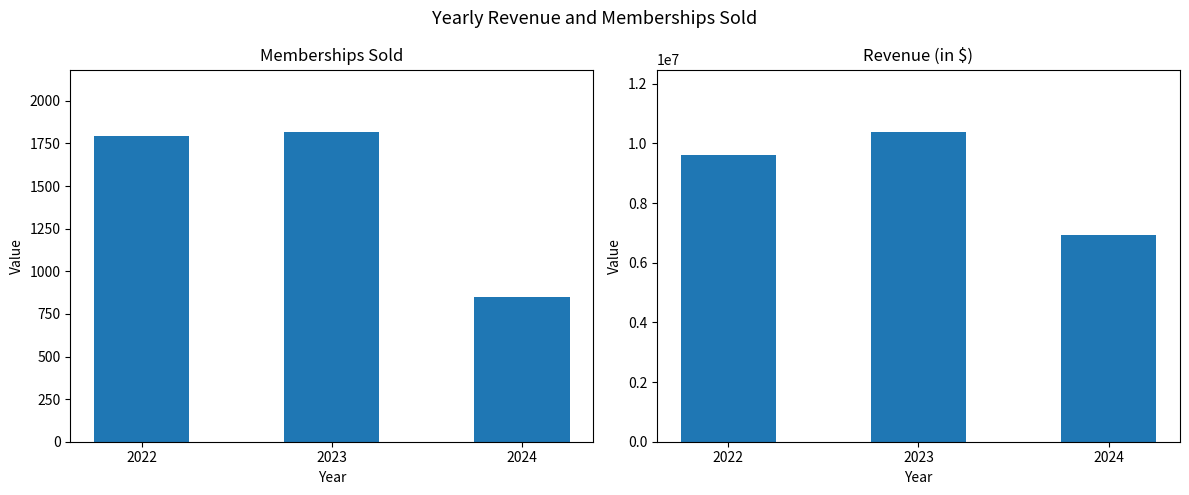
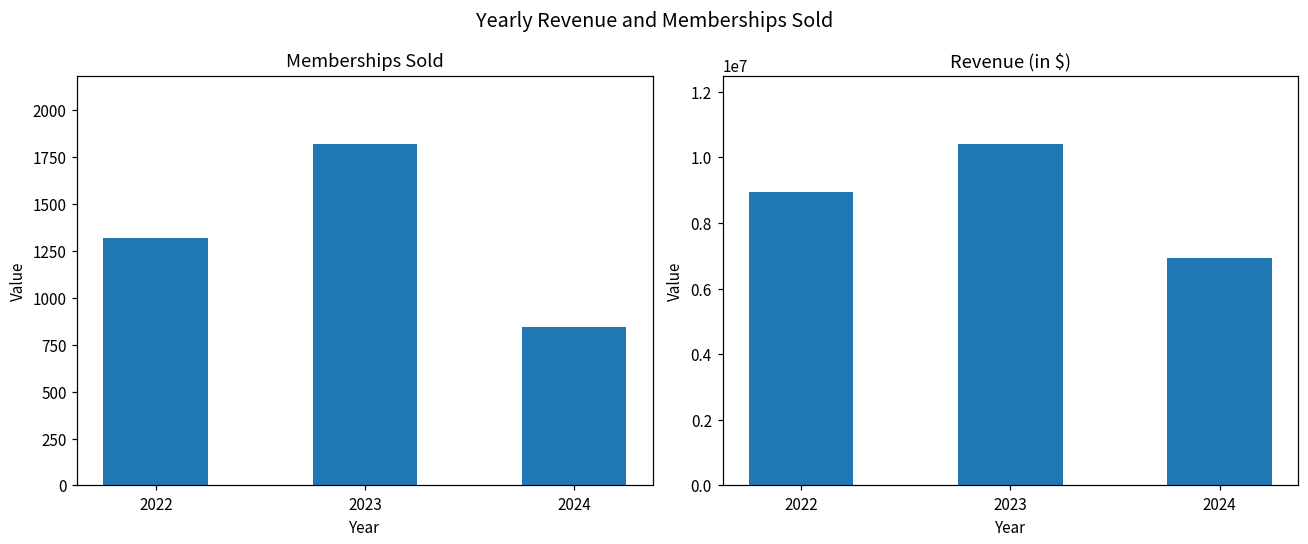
Memberships Sold, 2022: 1800 -> 1320
Revenue (in $), 2022: 9600000 -> 8900000
